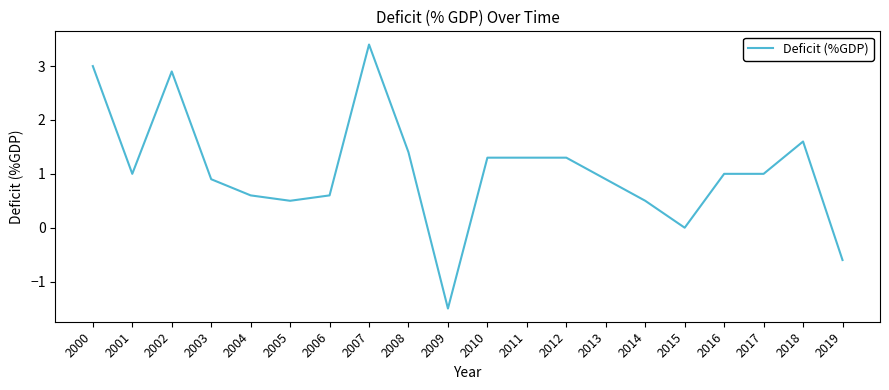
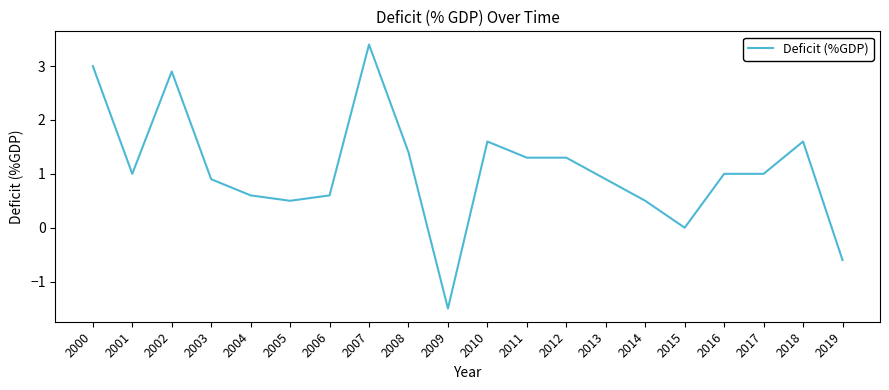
2010: 1.3 -> 1.6
